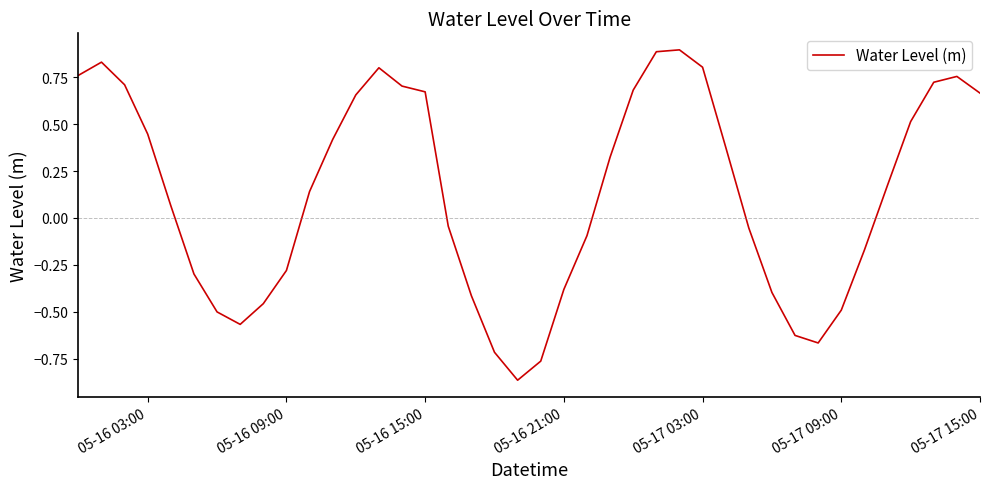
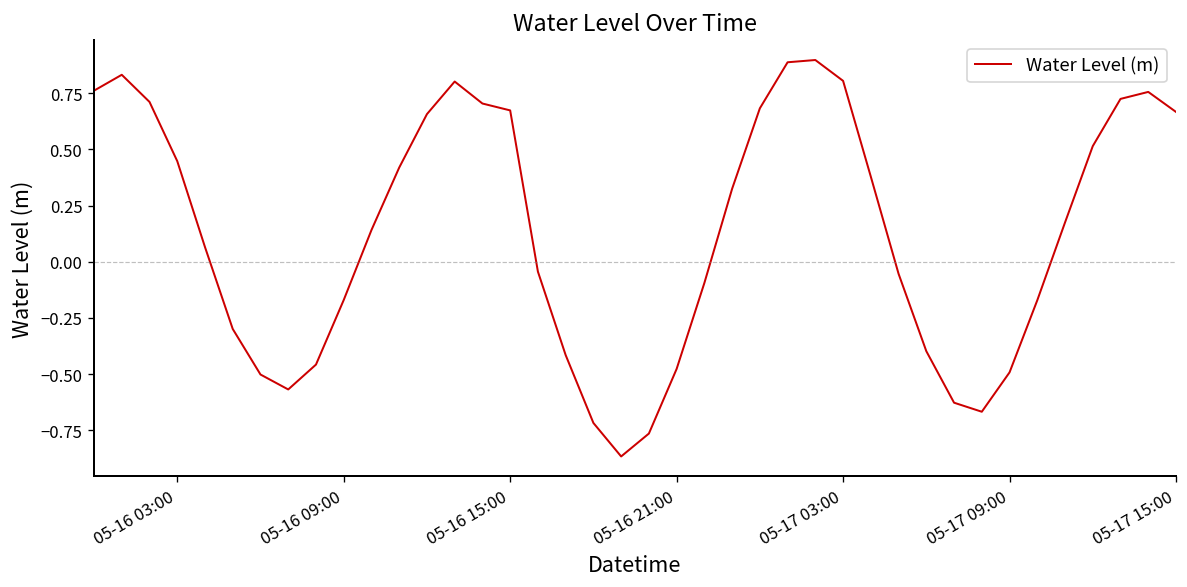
05-16 09:00: -0.28 -> -0.17
05-16 21:00: -0.38 -> -0.48
